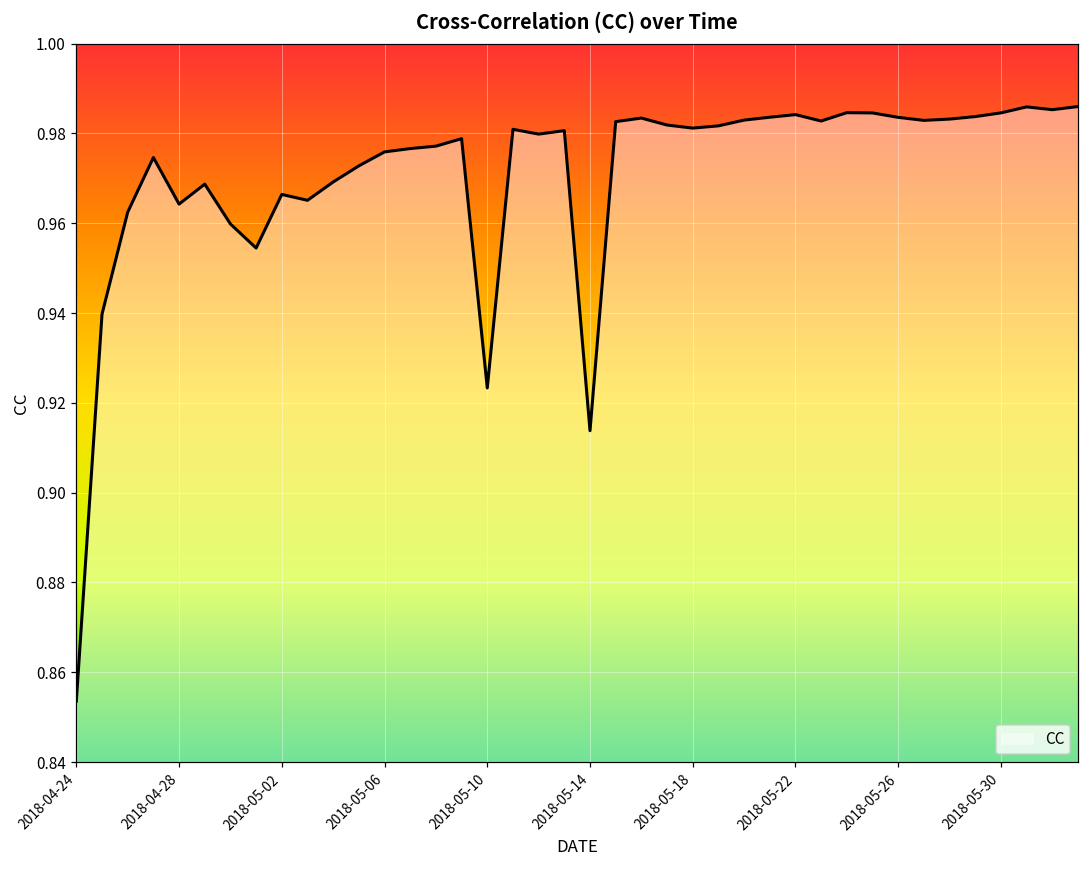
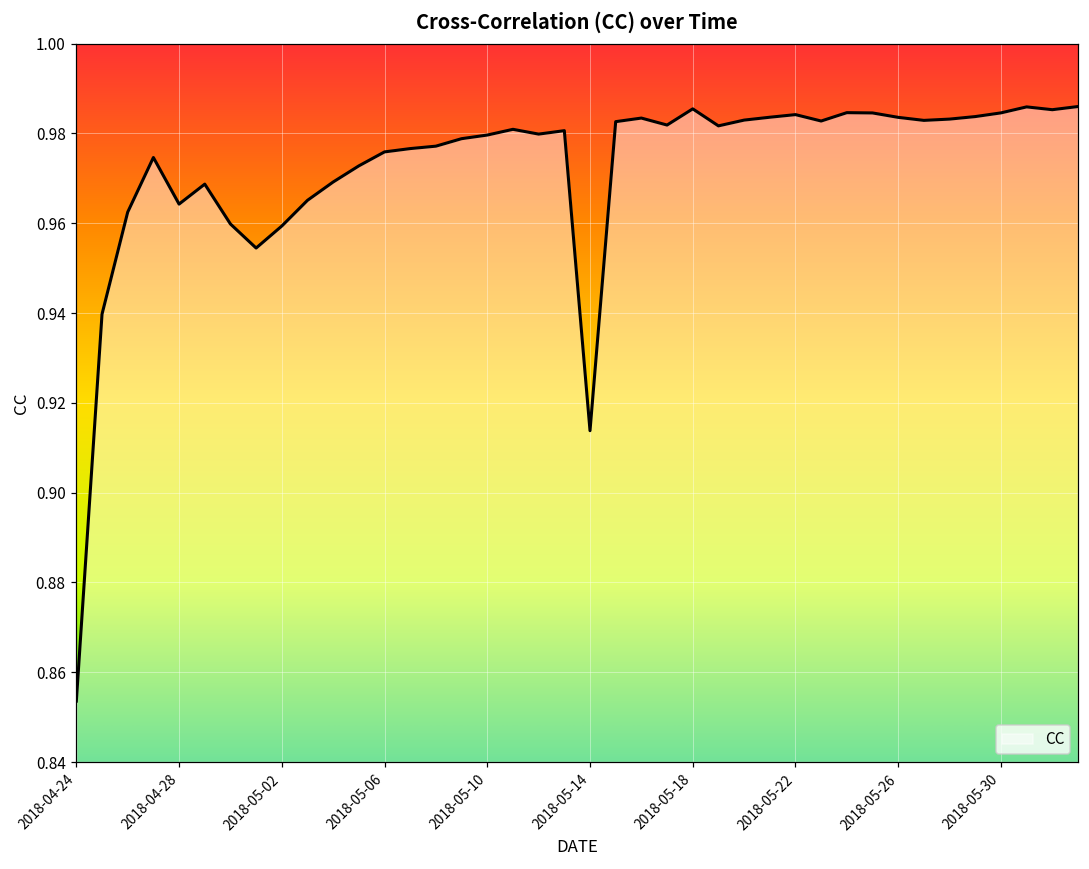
2018-05-02: 0.966 -> 0.959
2018-05-10: 0.923 -> 0.980
2018-05-18: 0.981 -> 0.985
